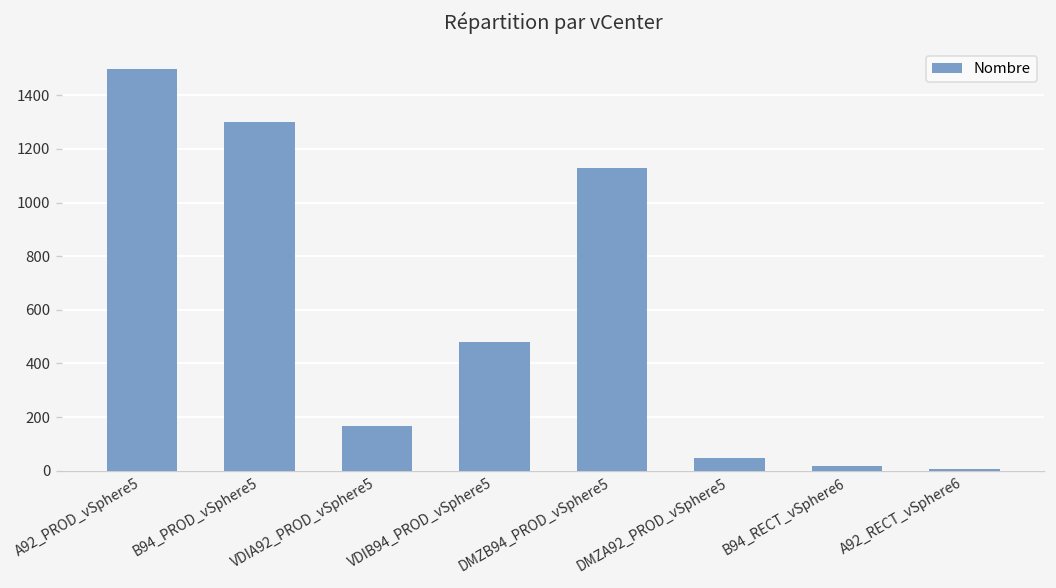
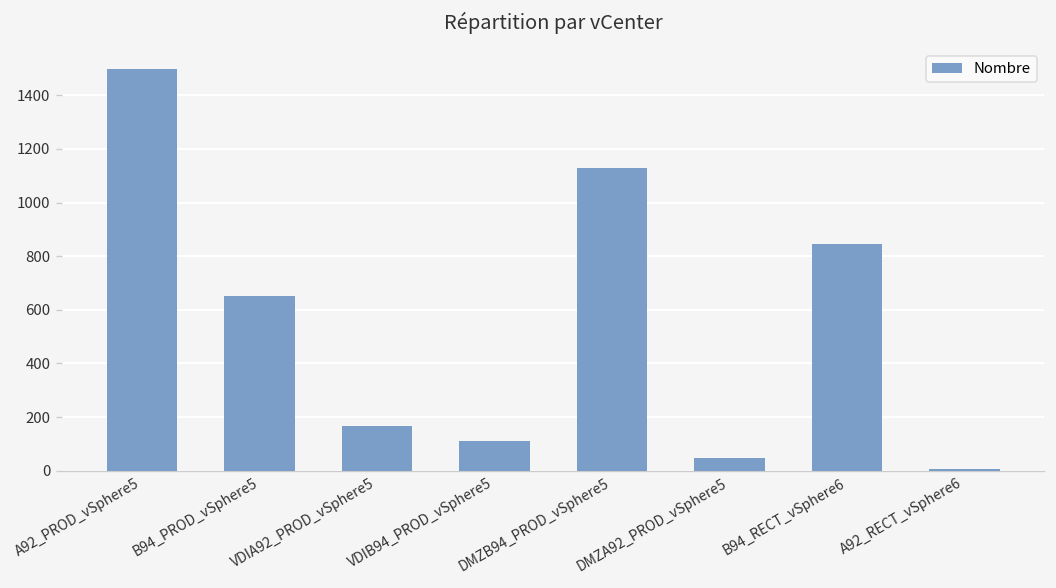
B94_PROD_vSphere5: 1300 -> 650
VDIB94_PROD_vSphere5: 480 -> 110
B94_RECT_vSphere6: 20 -> 850
